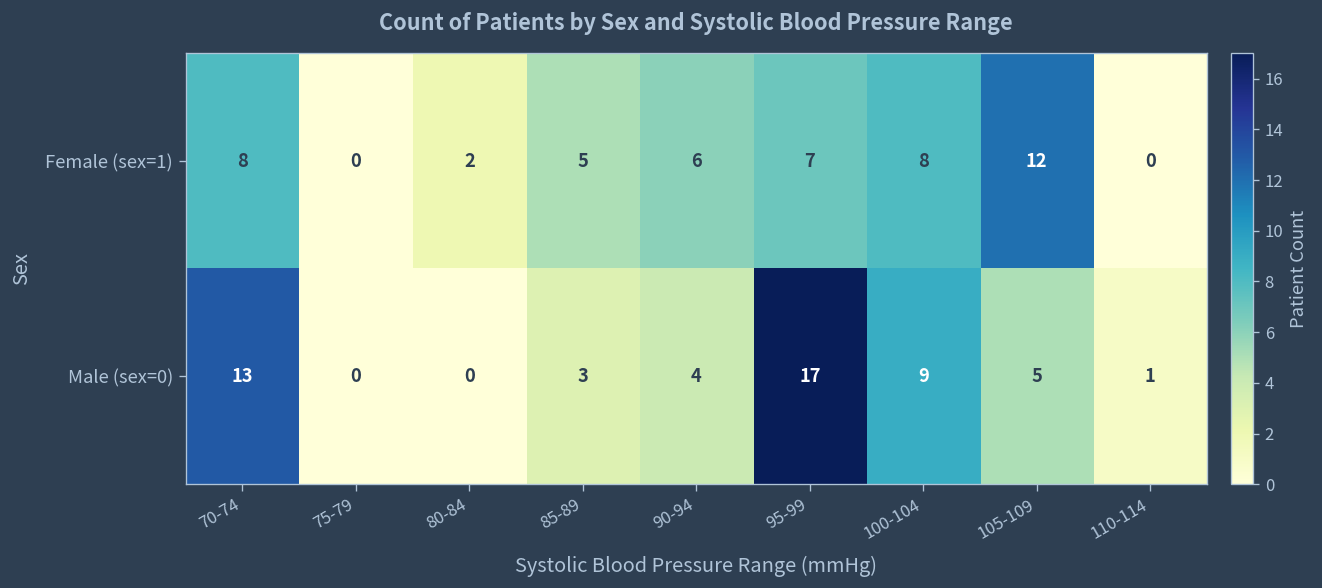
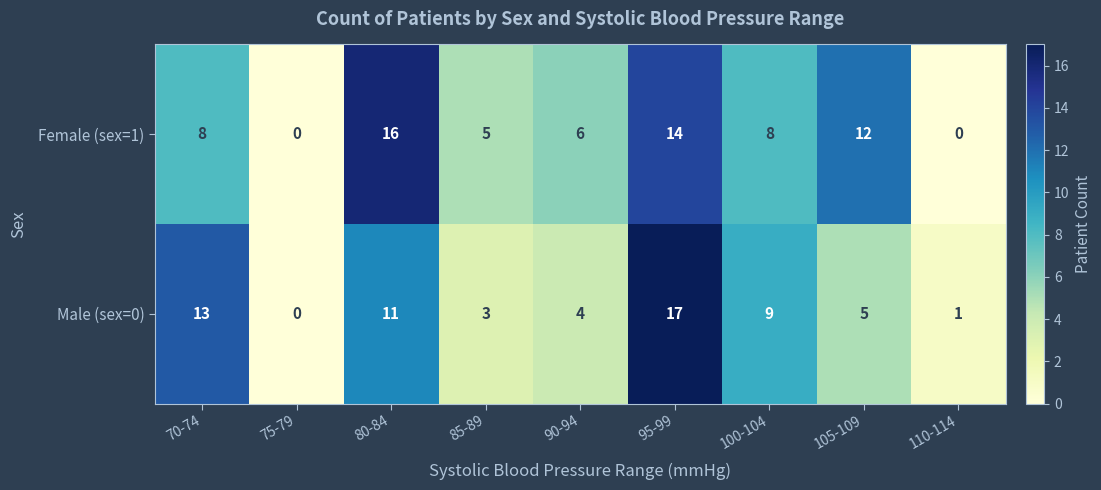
Female (sex=1), 80-84: 2 -> 16
Female (sex=1), 95-99: 7 -> 14
Male (sex=0), 80-84: 0 -> 11
